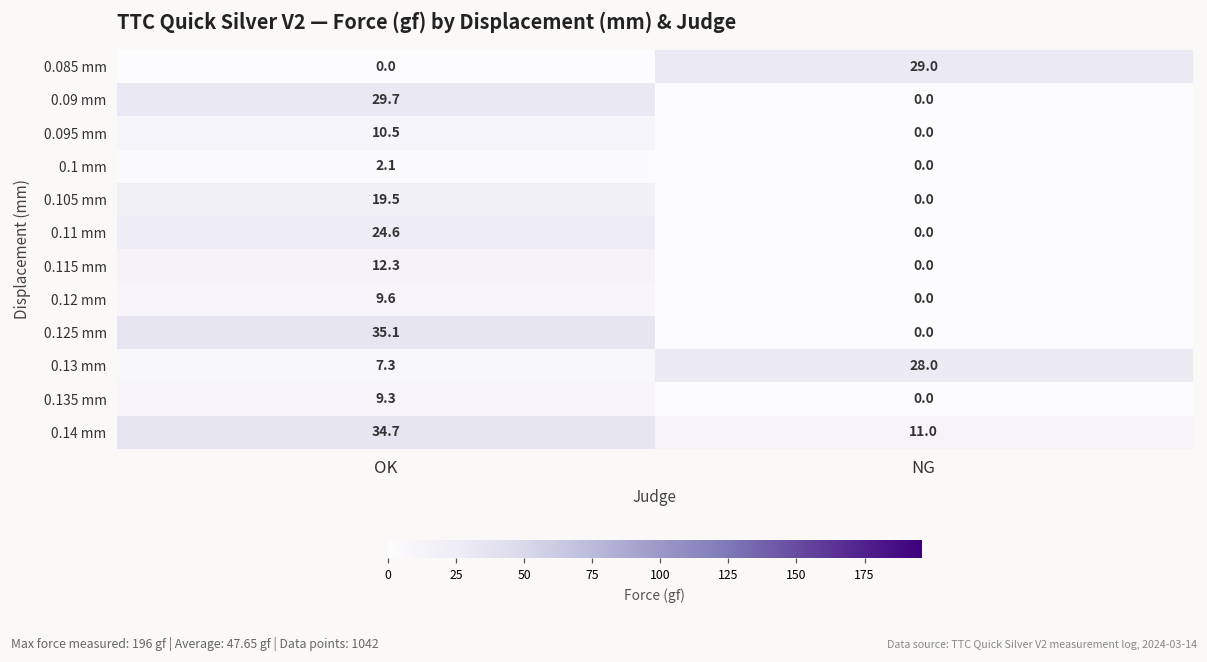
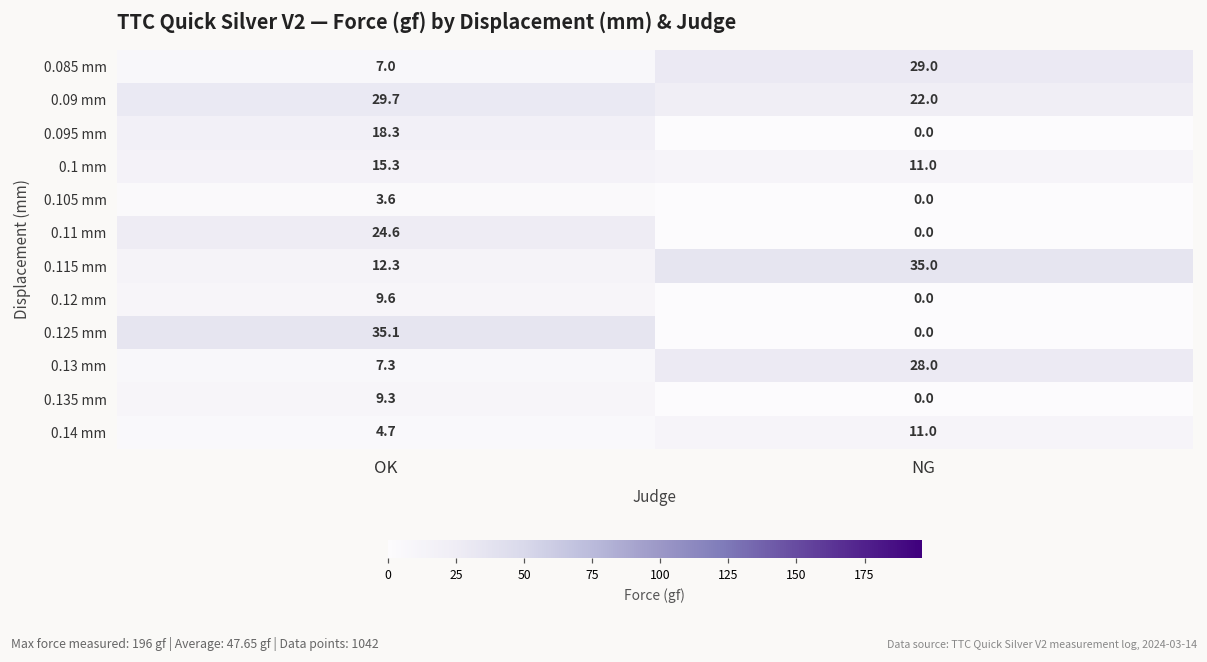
0.085 mm, OK: 0.0 -> 7.0
0.09 mm, NG: 0.0 -> 22.0
0.095 mm, OK: 10.5 -> 18.3
0.1 mm, OK: 2.1 -> 15.3
0.1 mm, NG: 0.0 -> 11.0
0.105 mm, OK: 19.5 -> 3.6
0.115 mm, NG: 0.0 -> 35.0
0.14 mm, OK: 34.7 -> 4.7
